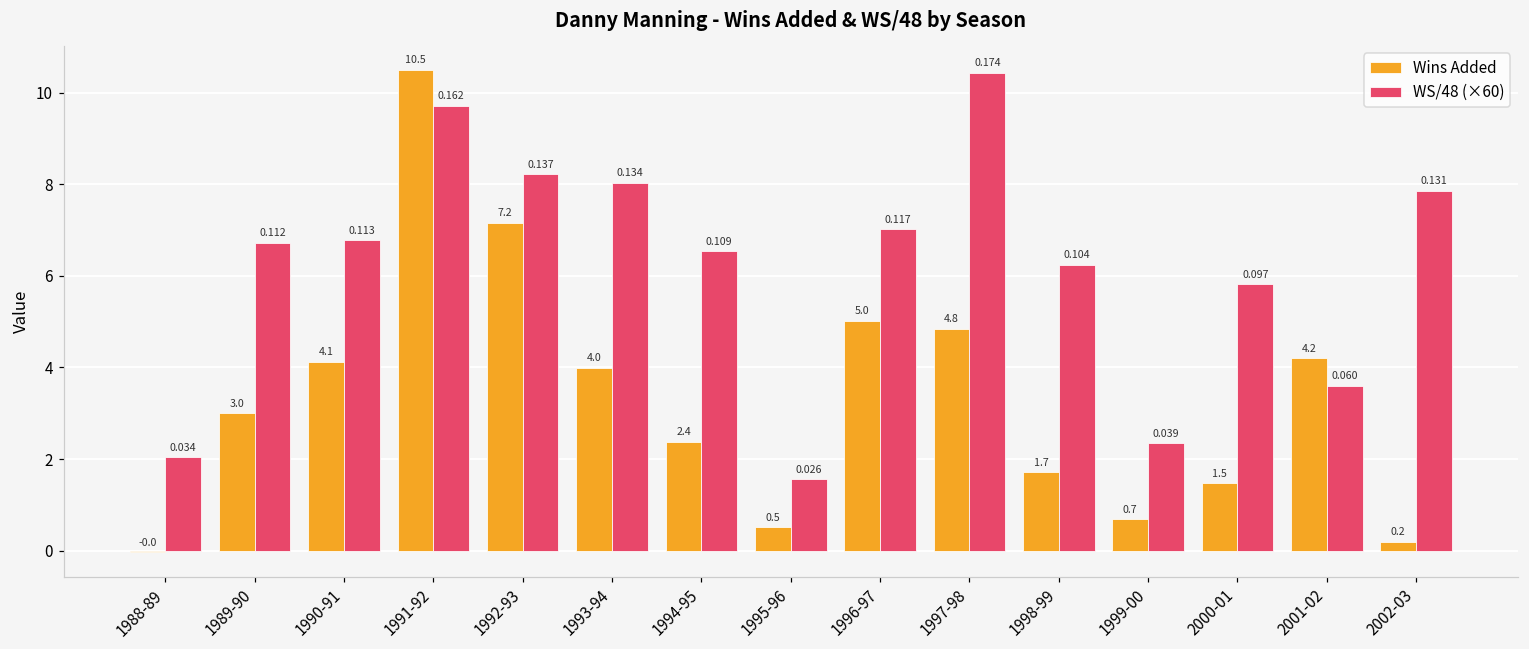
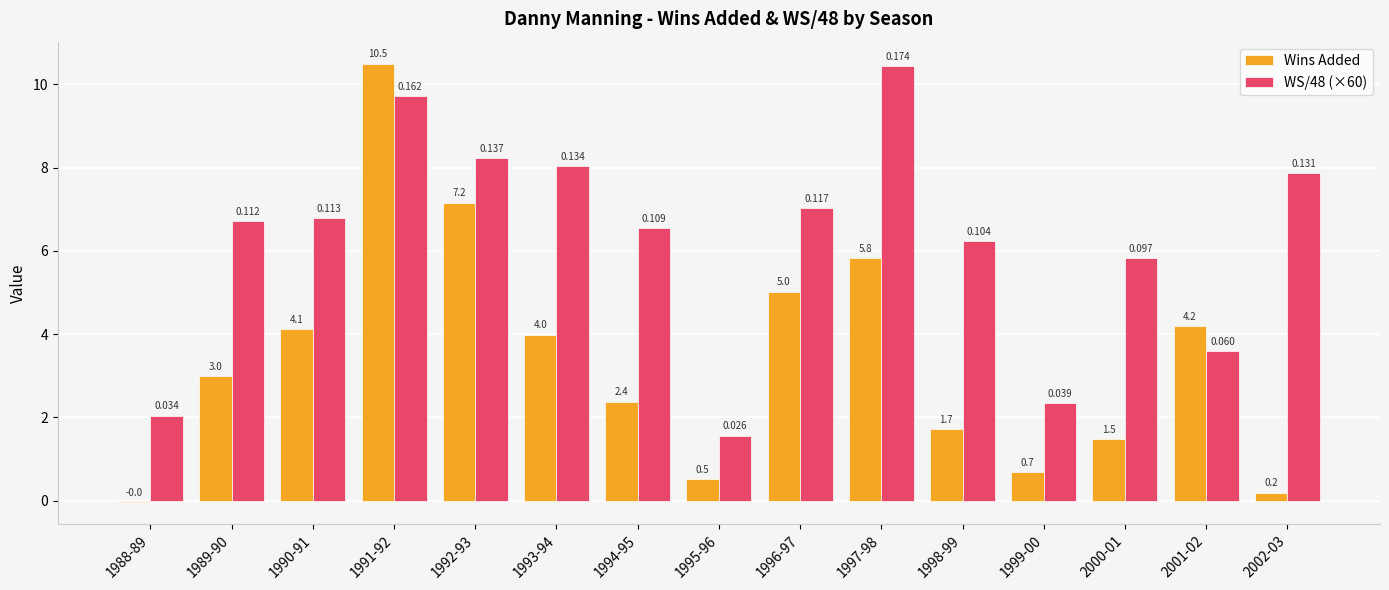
Wins Added, 1997-98: 4.8 -> 5.8
